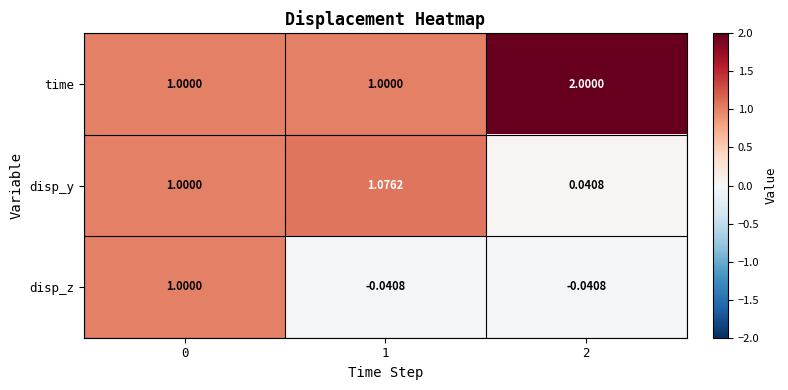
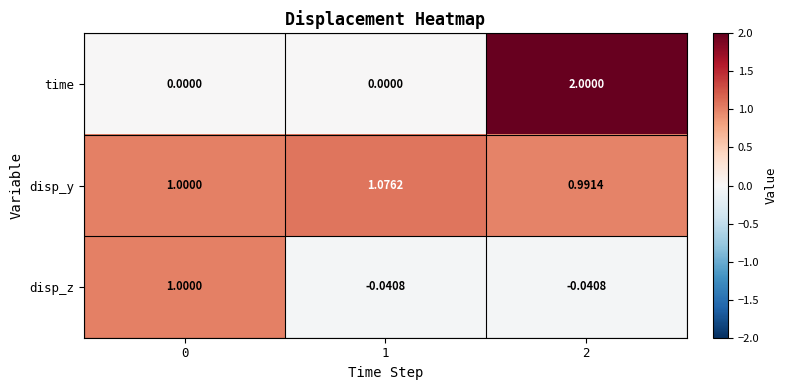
time, 0: 1.0000 -> 0.0000
time, 1: 1.0000 -> 0.0000
disp_y, 2: 0.0408 -> 0.9914
